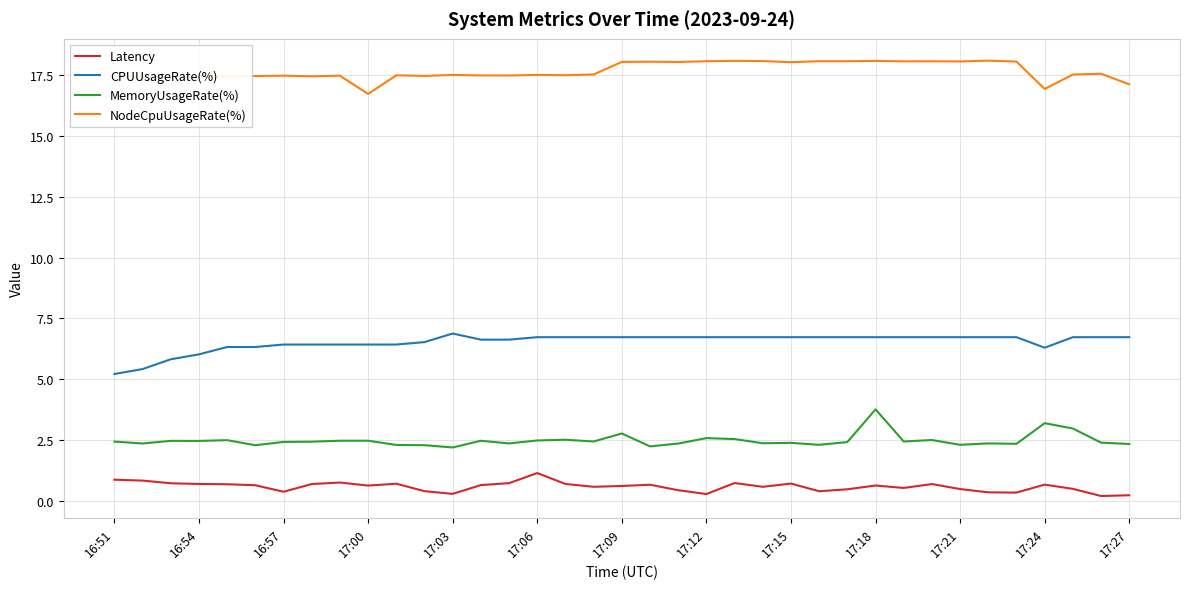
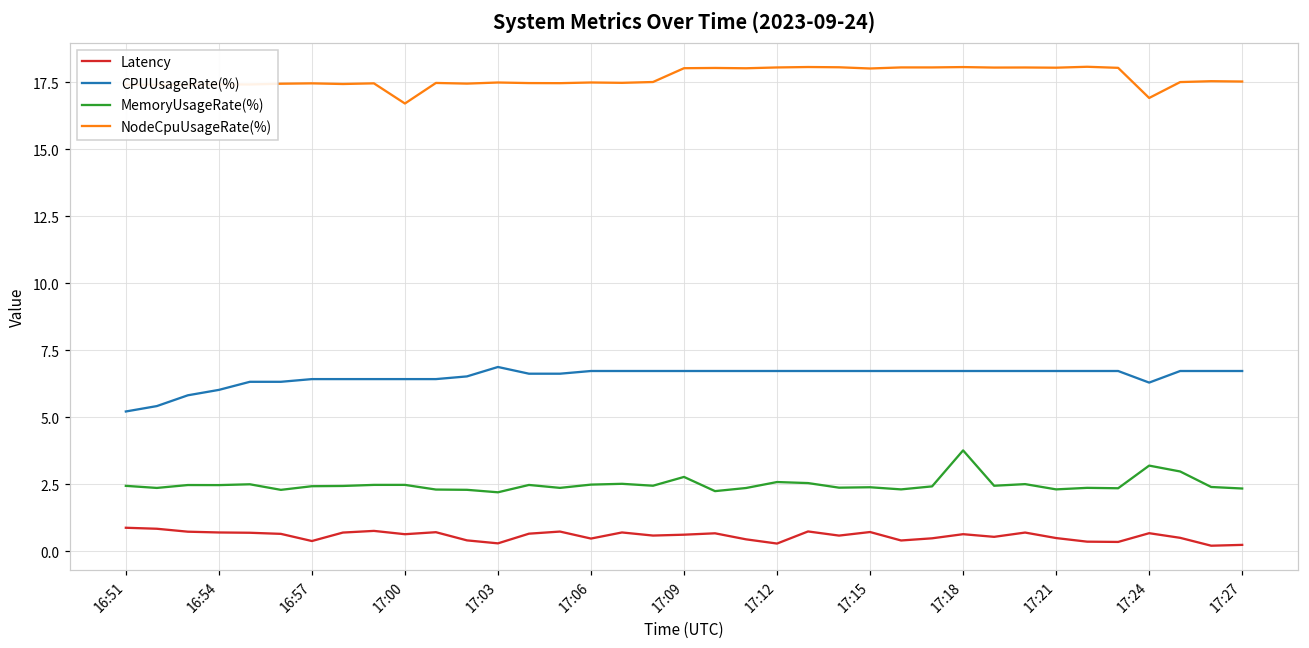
Latency, 17:06: 1.2 -> 0.5
NodeCpuUsageRate(%), 17:27: 17.1 -> 17.5
